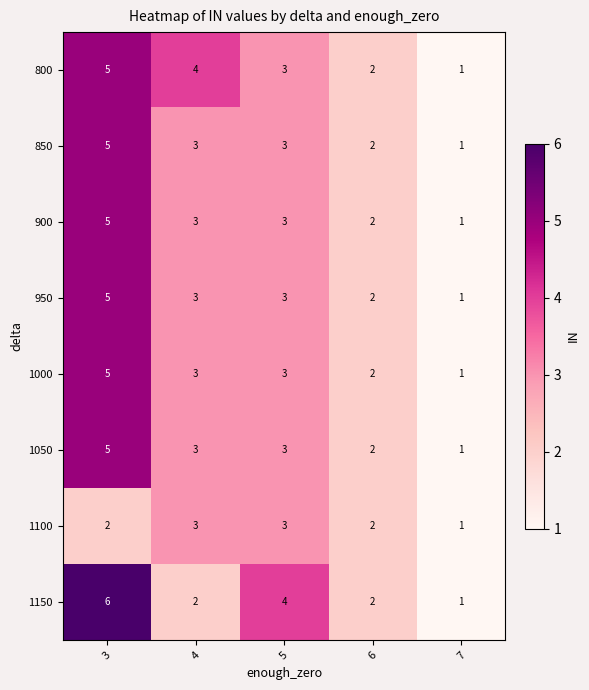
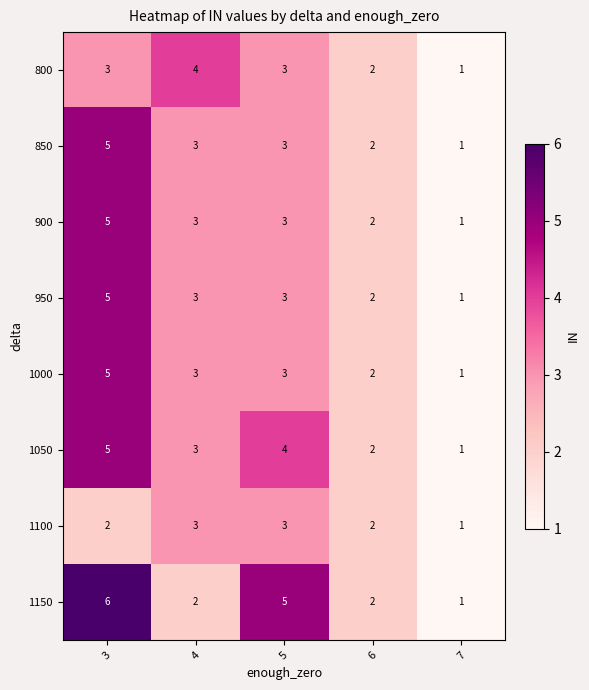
800, 3: 5 -> 3
1050, 5: 3 -> 4
1150, 5: 4 -> 5
